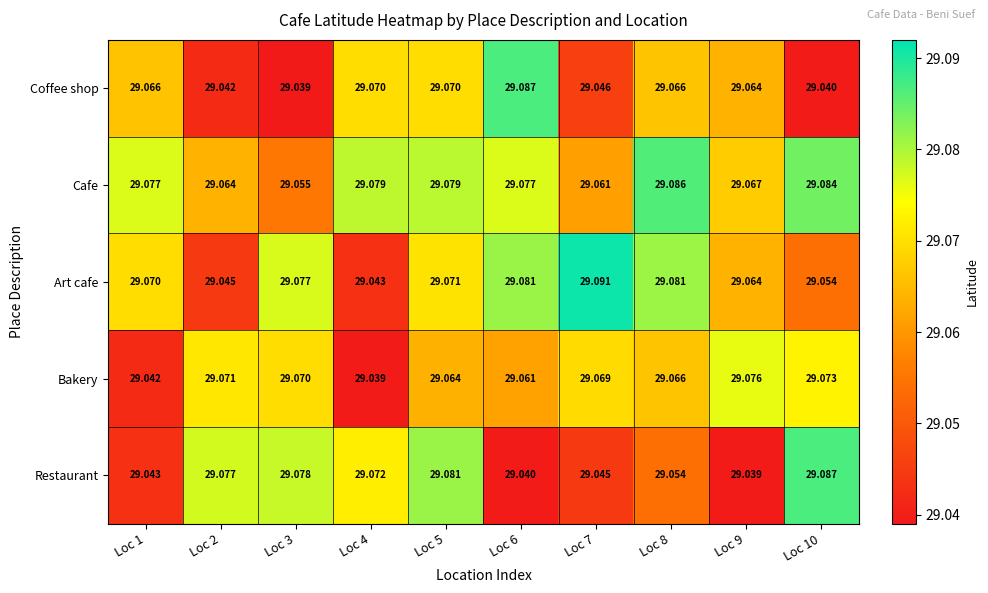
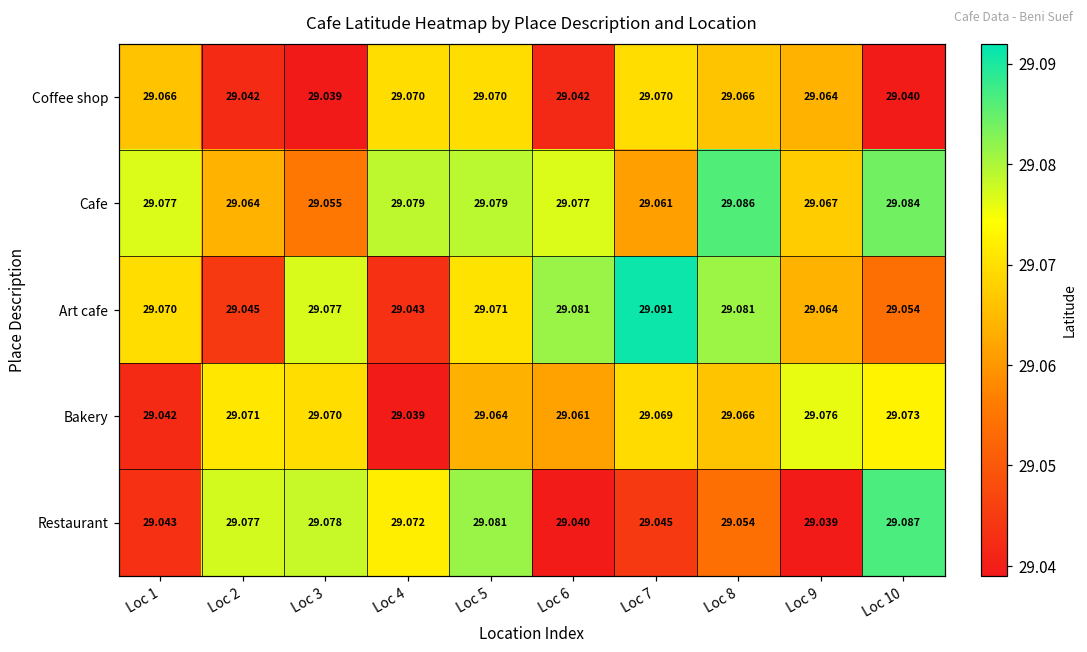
Coffee shop, Loc 6: 29.087 -> 29.042
Coffee shop, Loc 7: 29.046 -> 29.070
